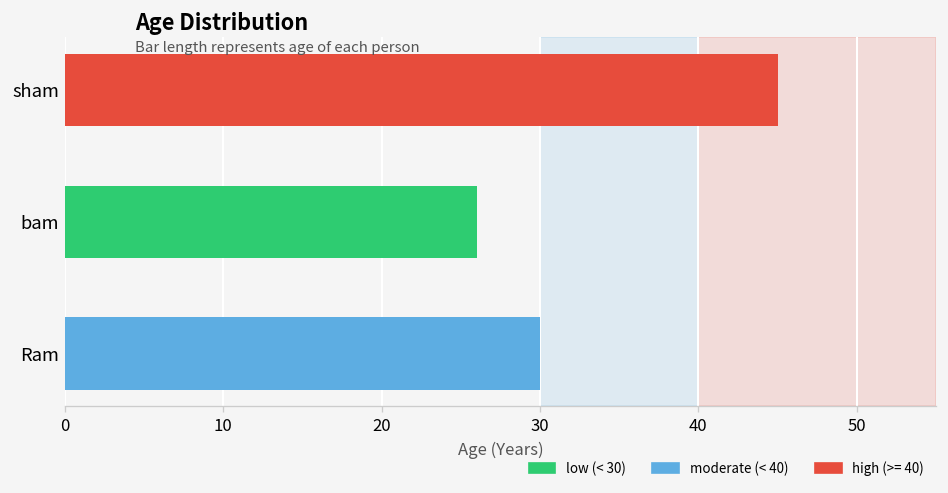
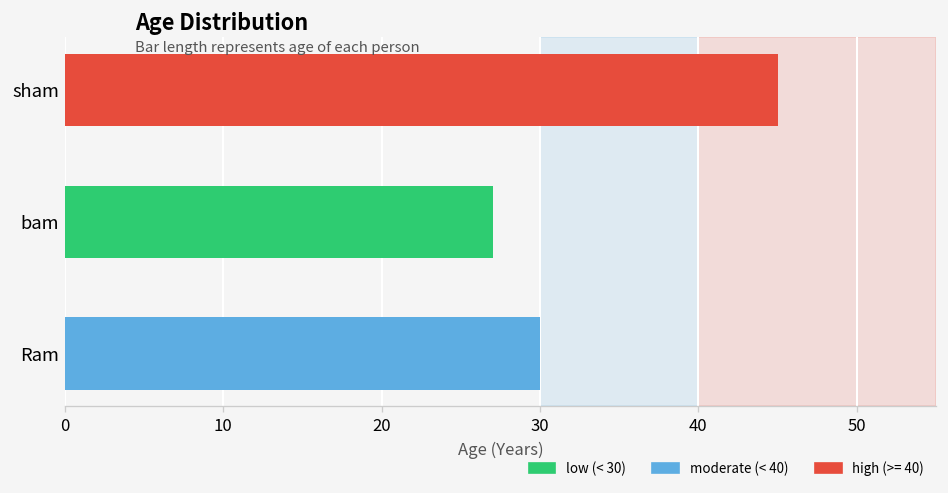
bam: 26 -> 27
